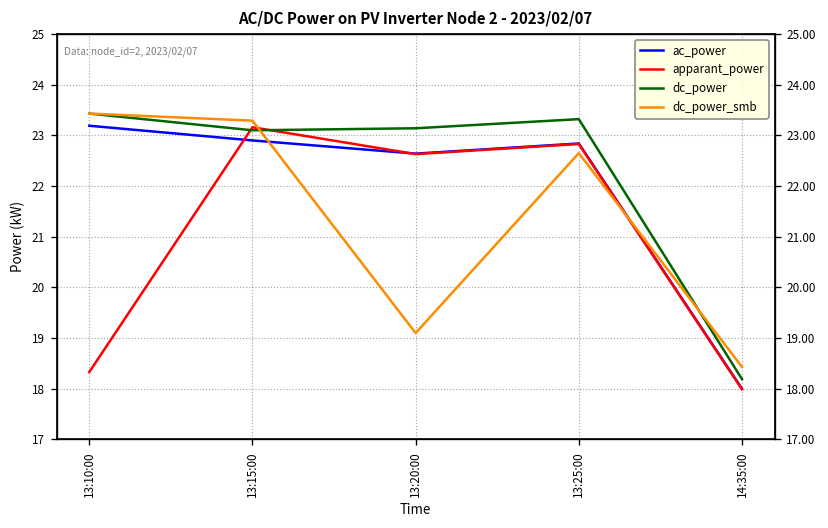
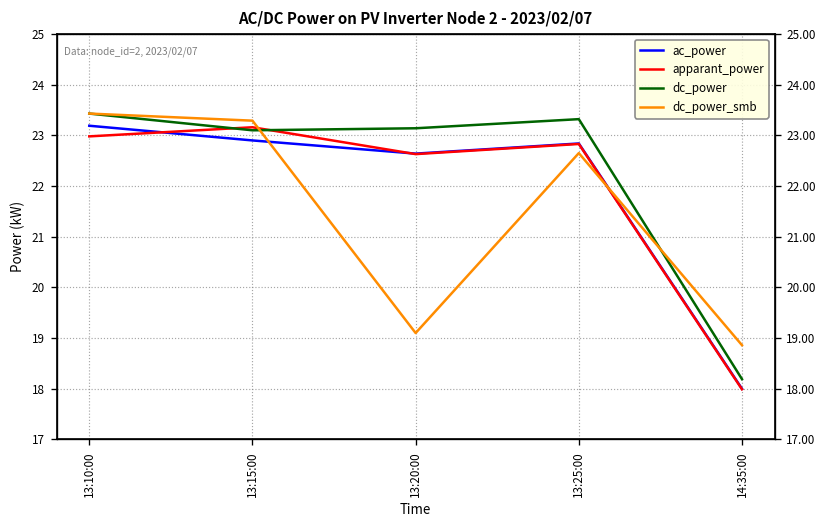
apparant_power, 13:10:00: 18.3 -> 23.0
dc_power_smb, 14:35:00: 18.4 -> 18.9
